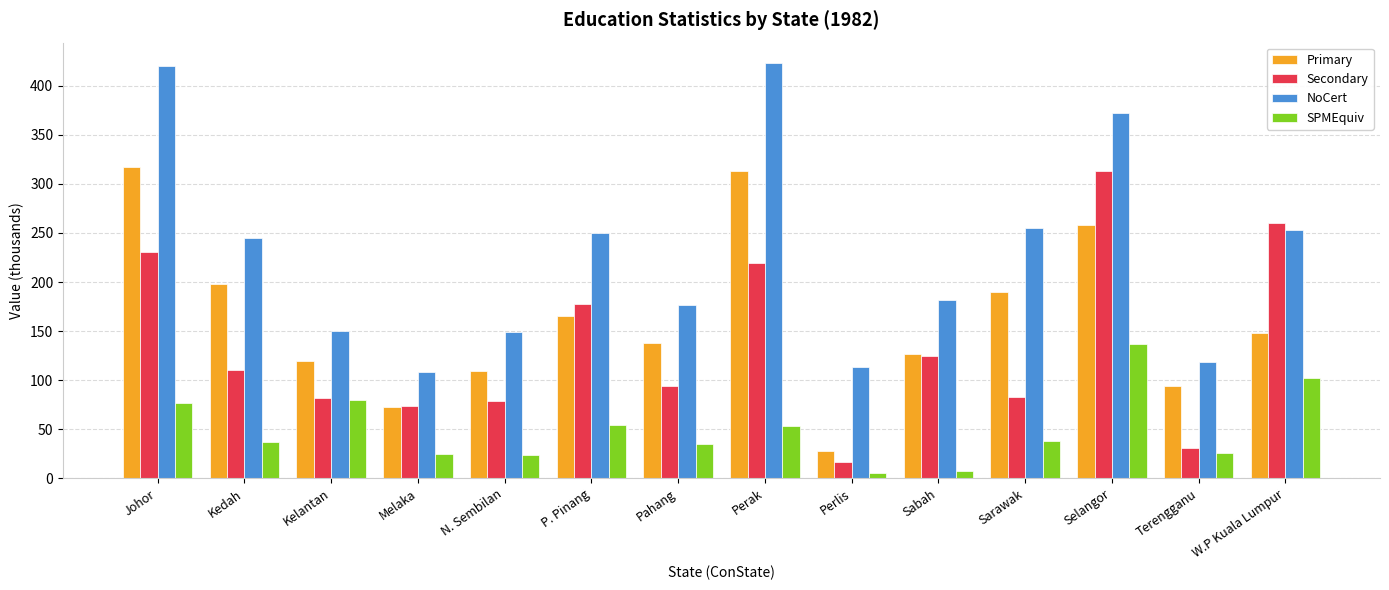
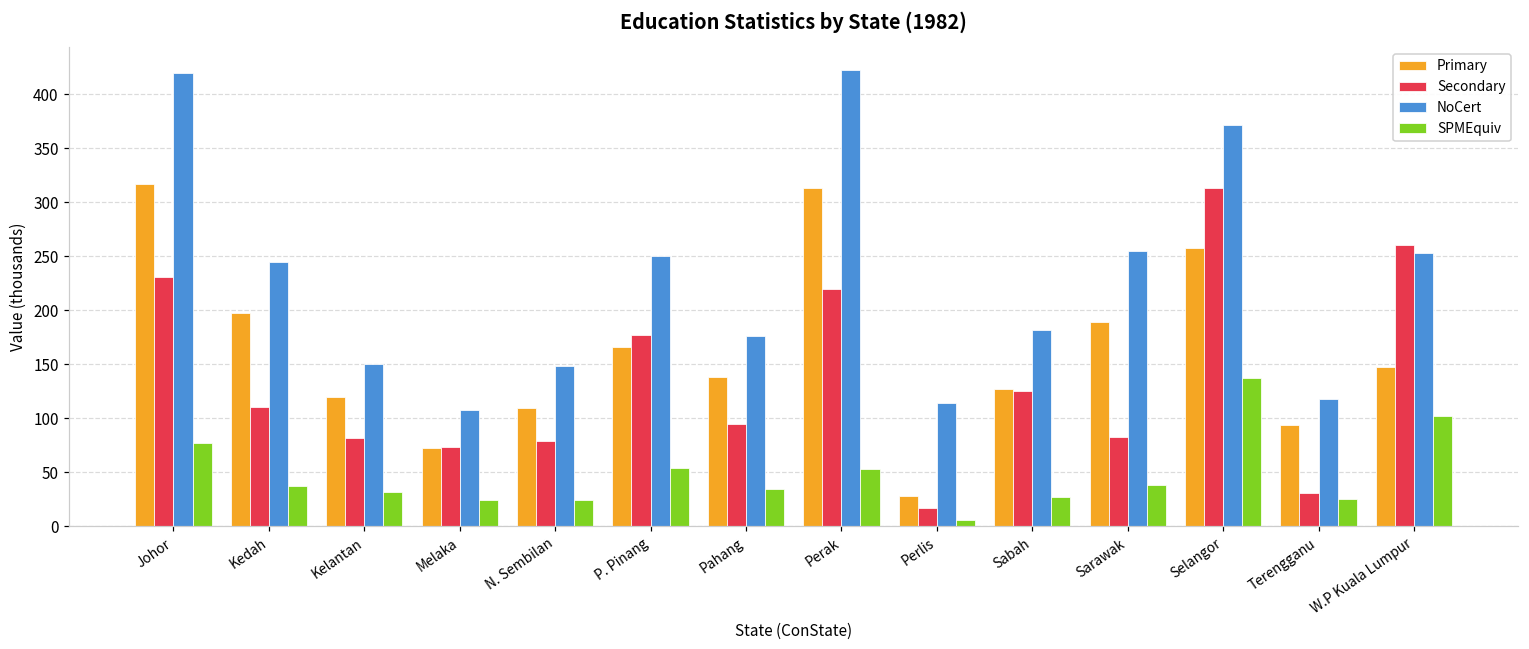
SPMEquiv, Kelantan: 80 -> 30
SPMEquiv, Sabah: 10 -> 30
